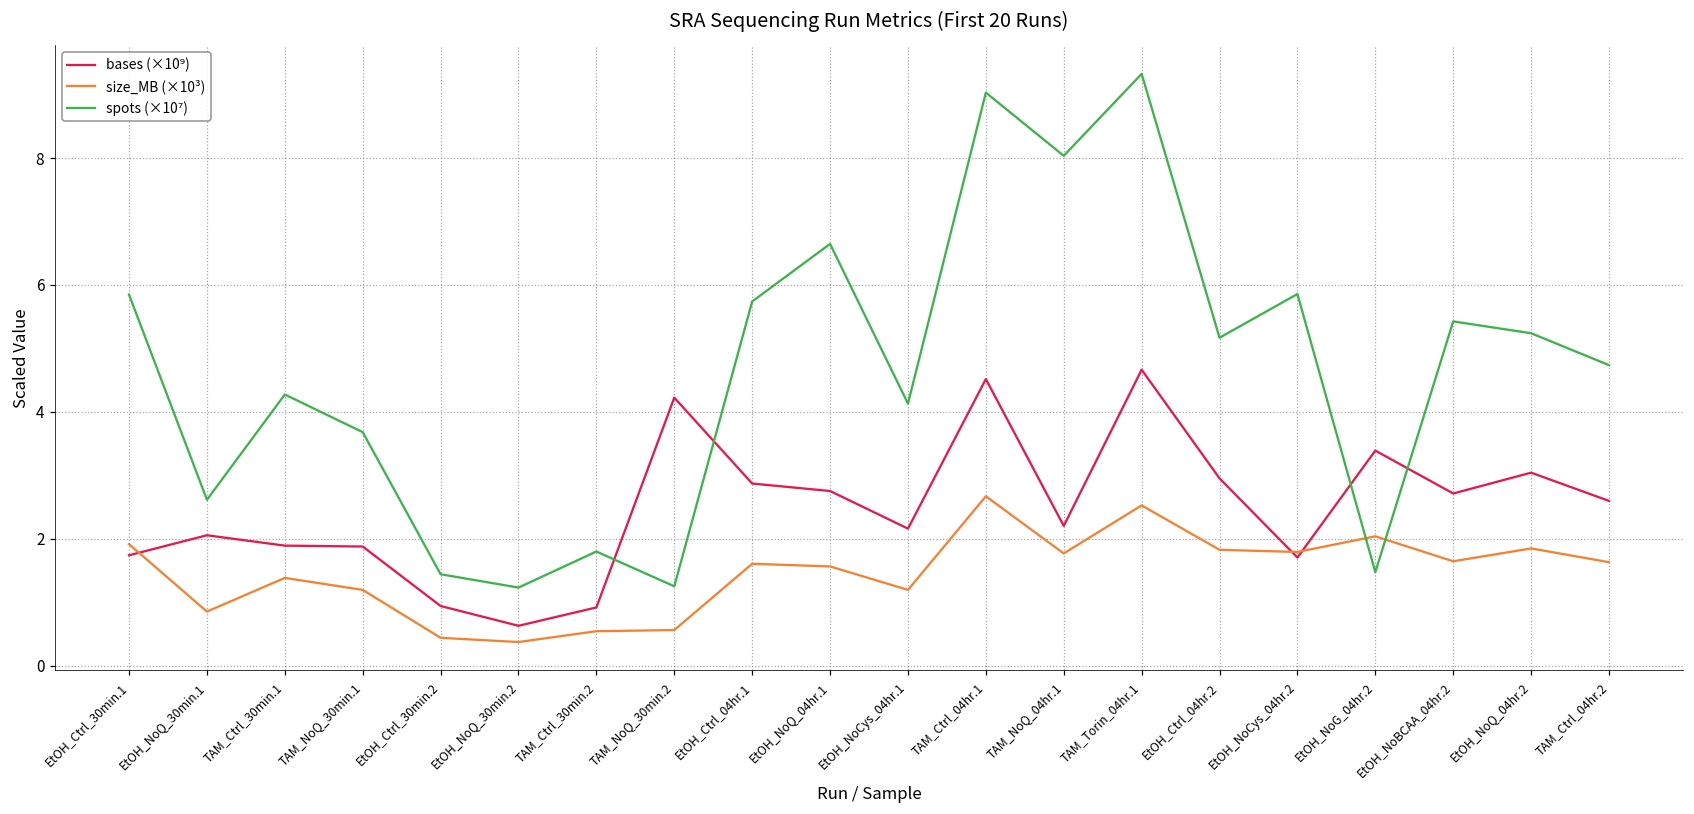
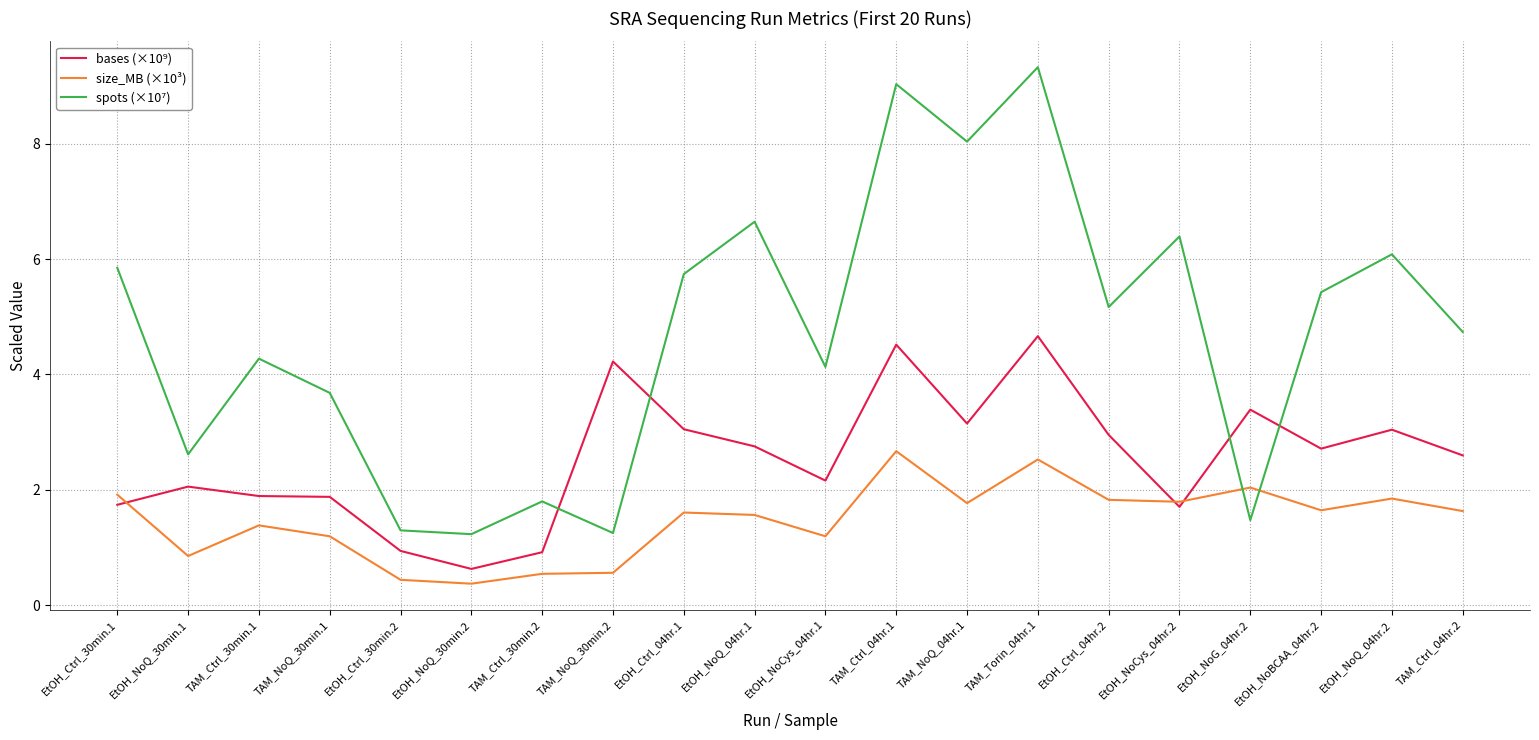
spots (×10⁷), EtOH_Ctrl_30min.2: 1.4 -> 1.3
bases (×10⁹), EtOH_Ctrl_04hr.1: 2.9 -> 3.0
bases (×10⁹), TAM_NoQ_04hr.1: 2.2 -> 3.1
spots (×10⁷), EtOH_NoCys_04hr.2: 5.9 -> 6.4
spots (×10⁷), EtOH_NoQ_04hr.2: 5.2 -> 6.1
